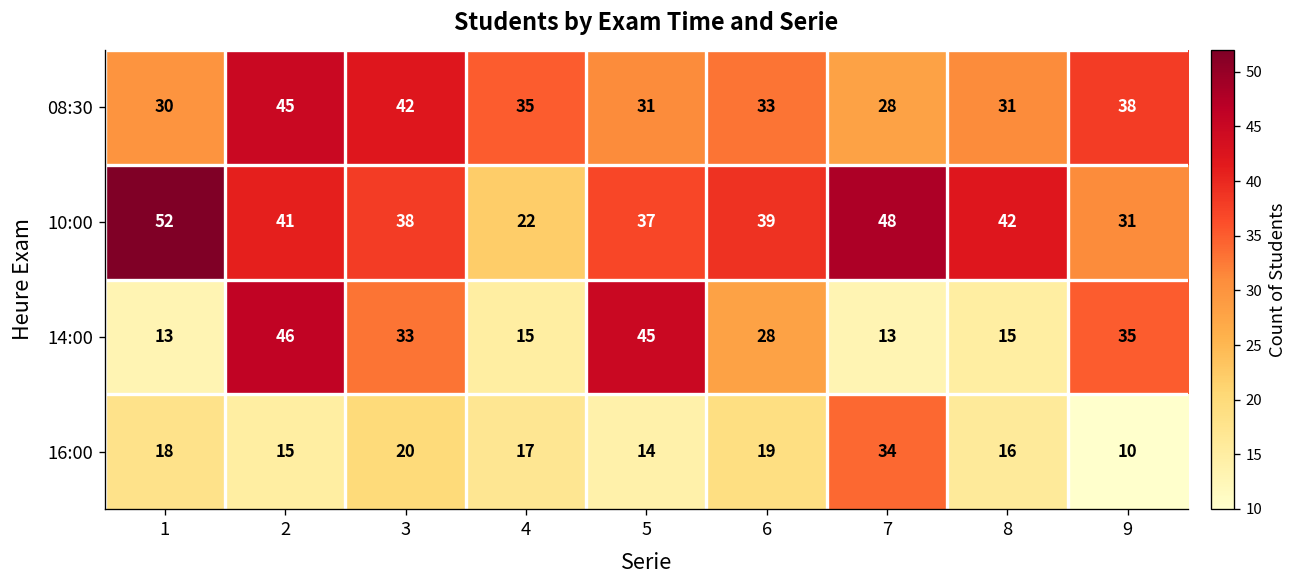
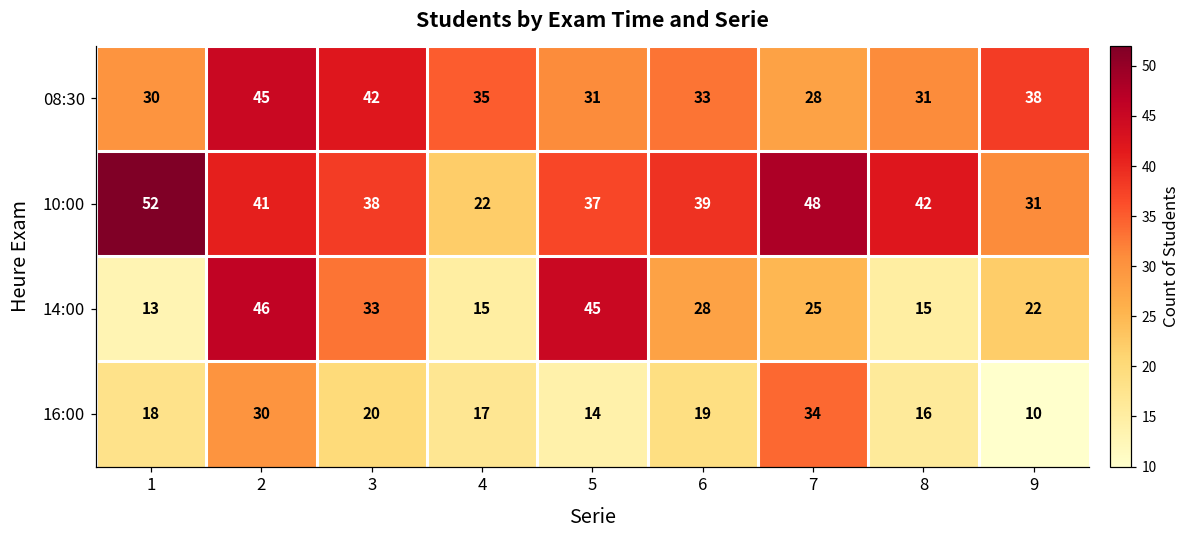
14:00, 7: 13 -> 25
14:00, 9: 35 -> 22
16:00, 2: 15 -> 30
